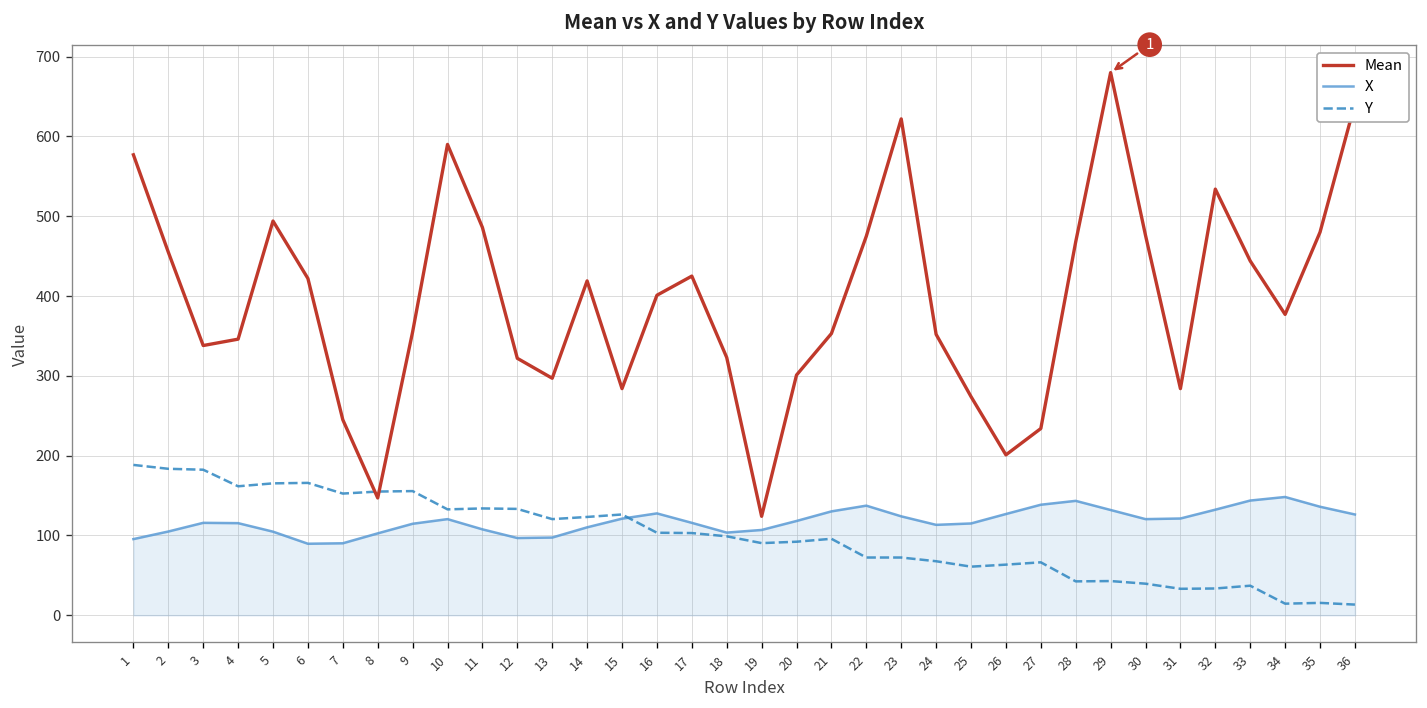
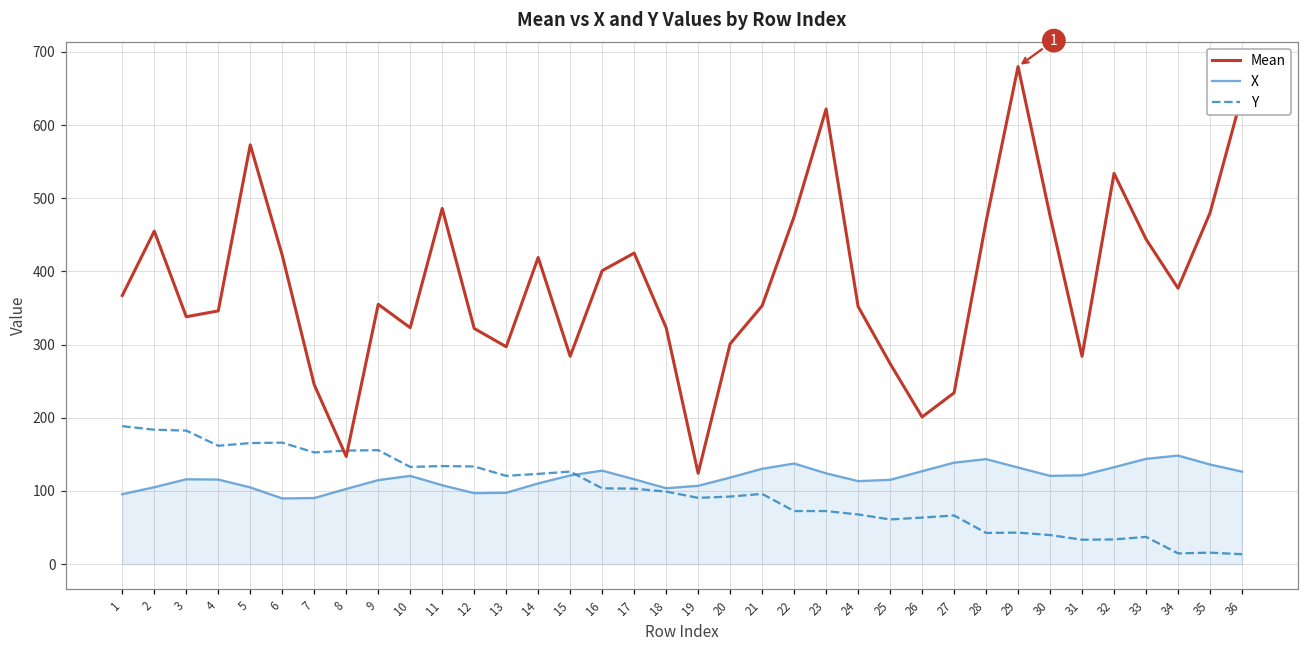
Mean, 1: 580 -> 370
Mean, 5: 490 -> 570
Mean, 10: 590 -> 320
